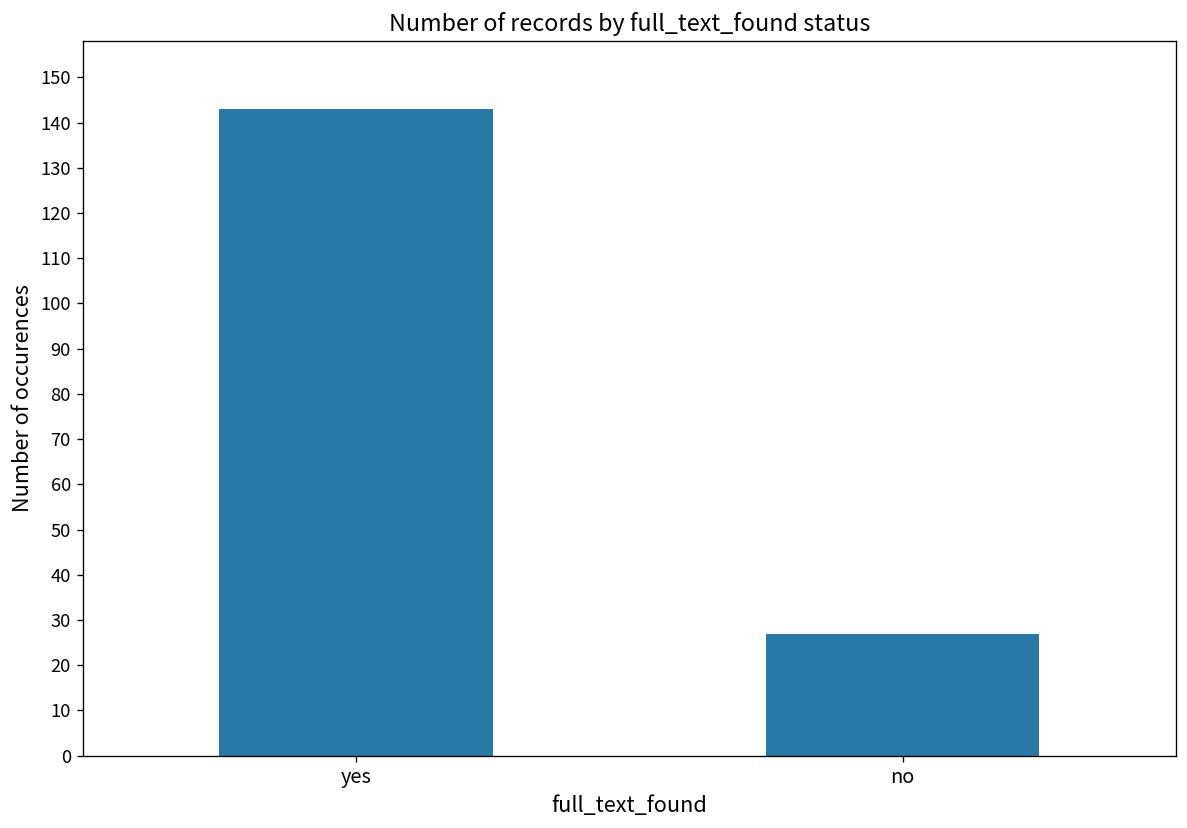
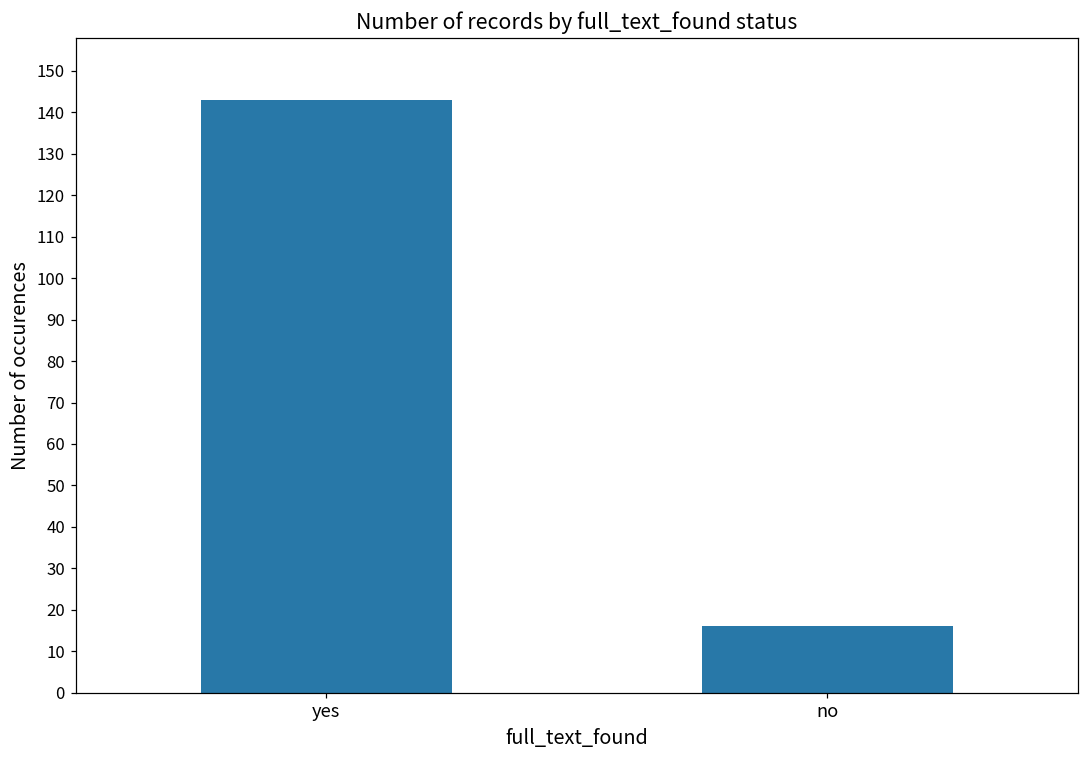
no: 27 -> 16
